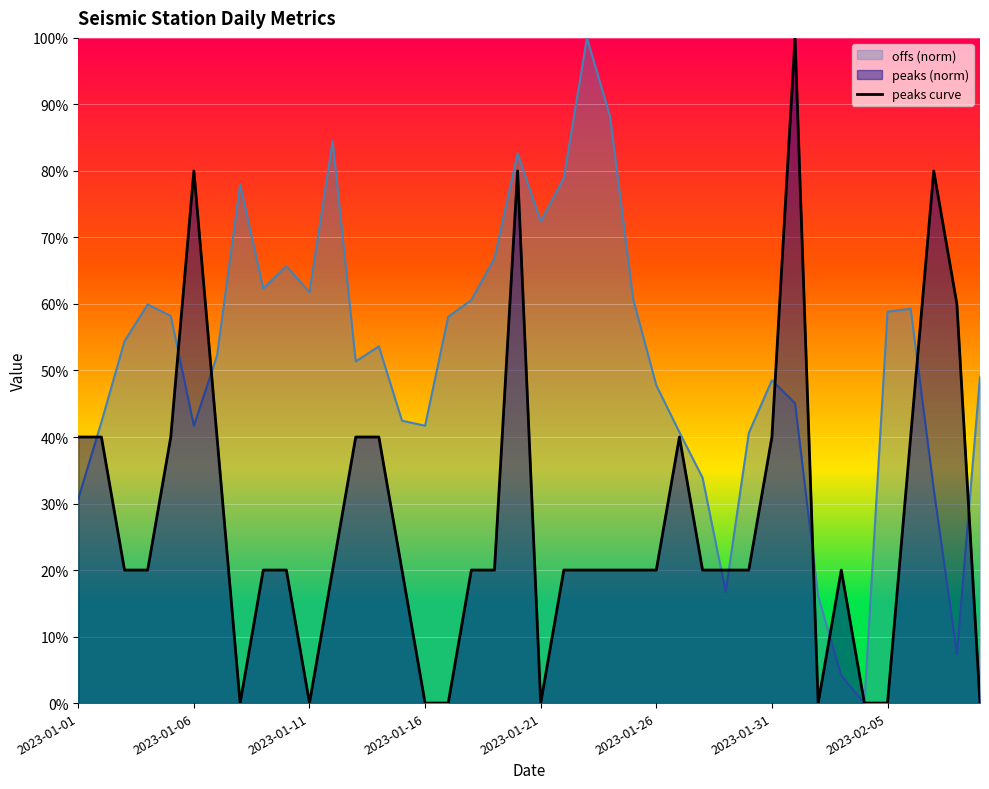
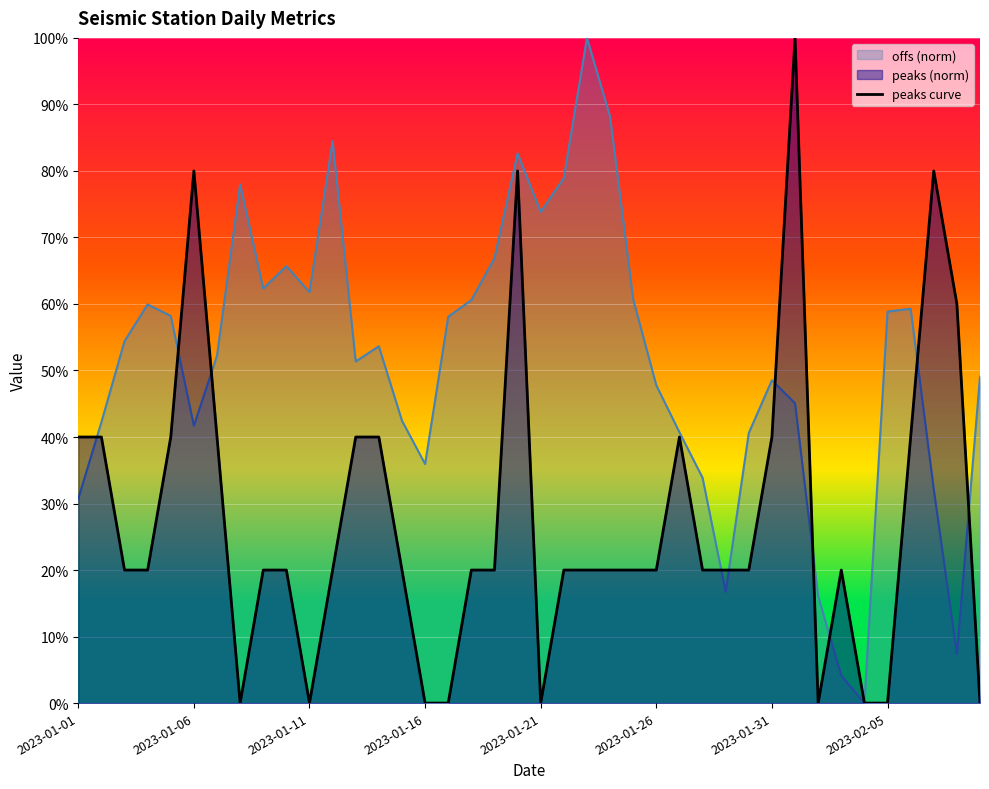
offs (norm), 2023-01-16: 42% -> 36%
offs (norm), 2023-01-21: 72% -> 74%
